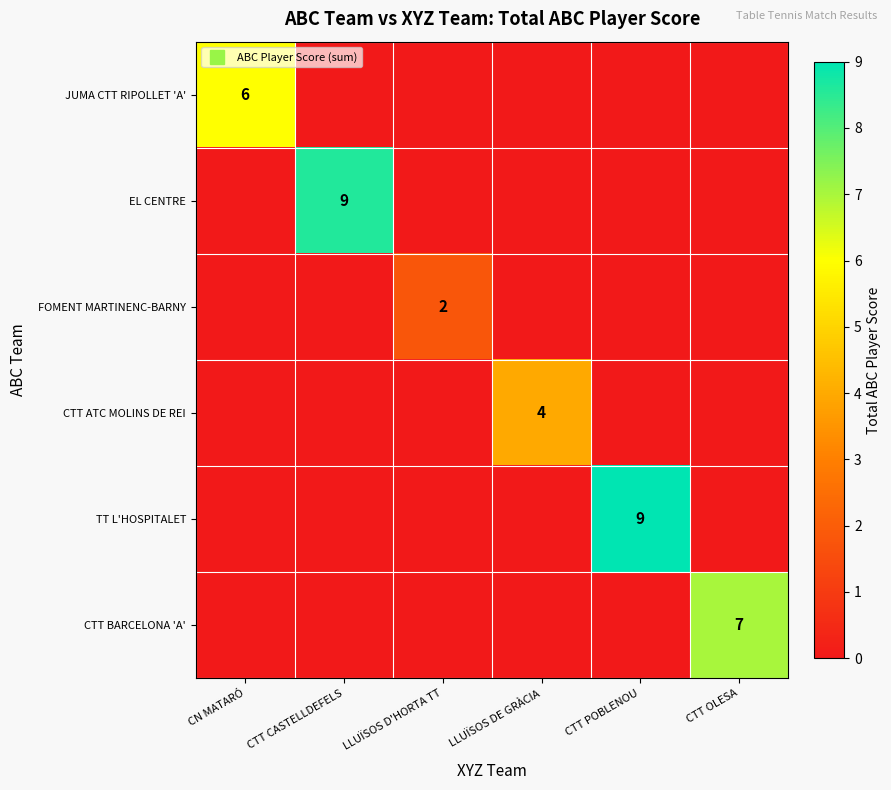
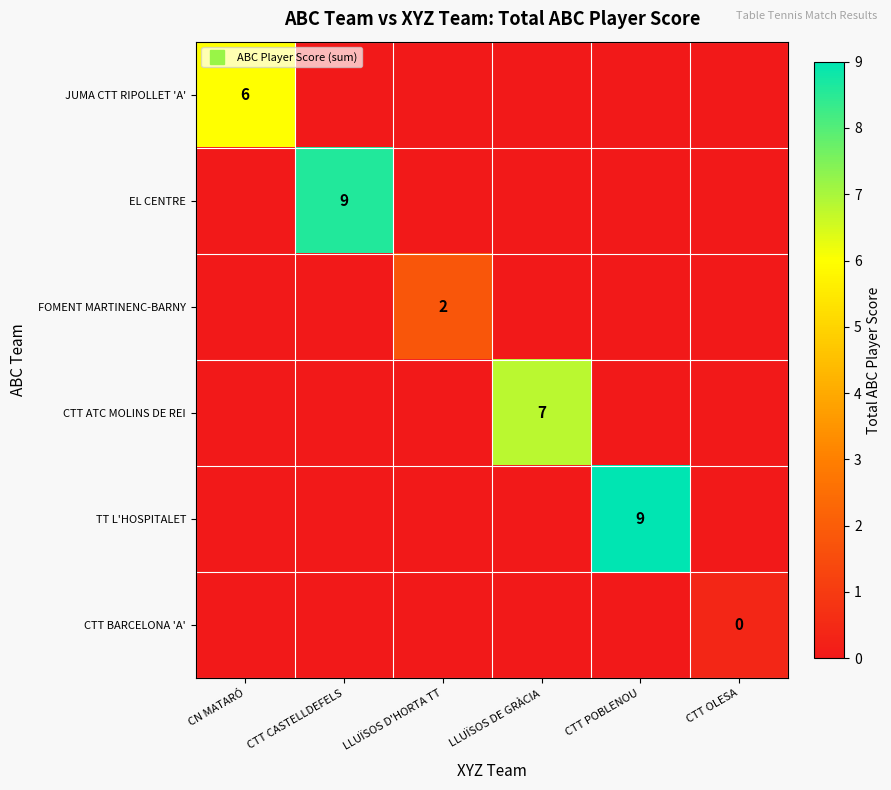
CTT ATC MOLINS DE REI, LLUÏSOS DE GRÀCIA: 4 -> 7
CTT BARCELONA 'A', CTT OLESA: 7 -> 0
